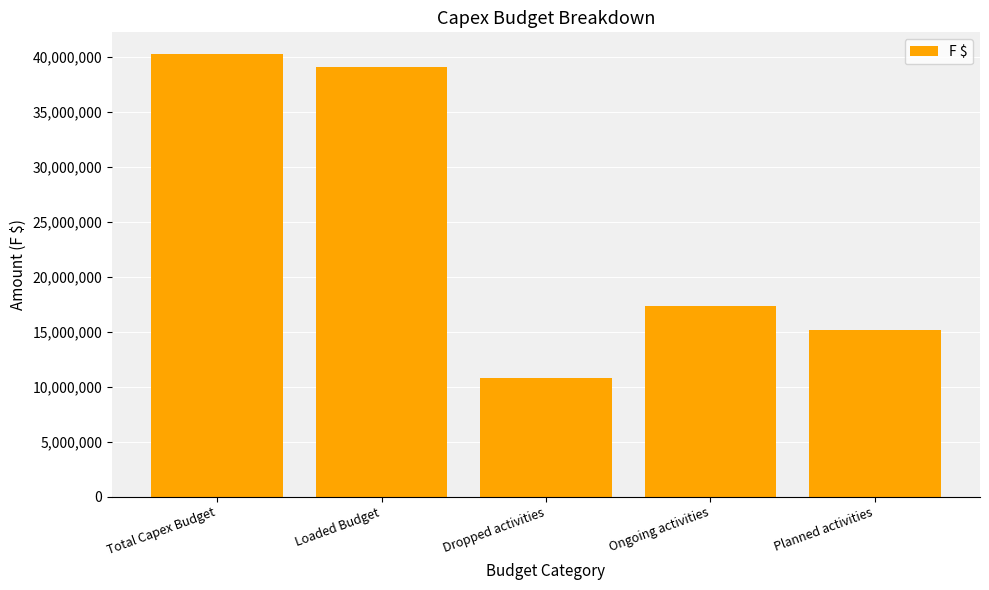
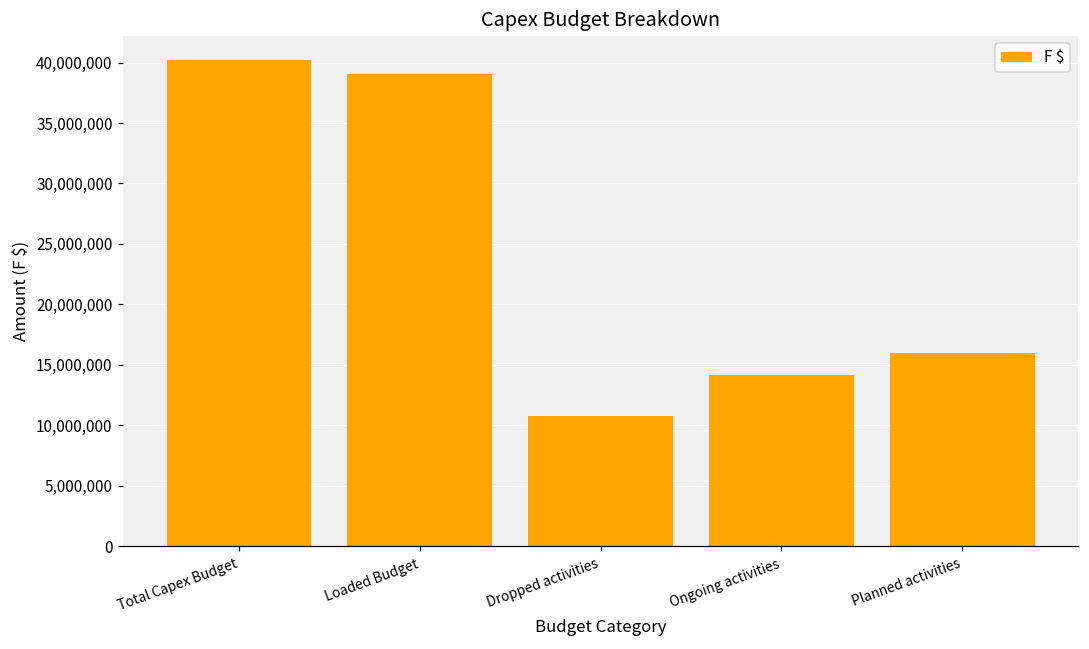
Ongoing activities: 17,400,000 -> 14,200,000
Planned activities: 15,100,000 -> 16,000,000
